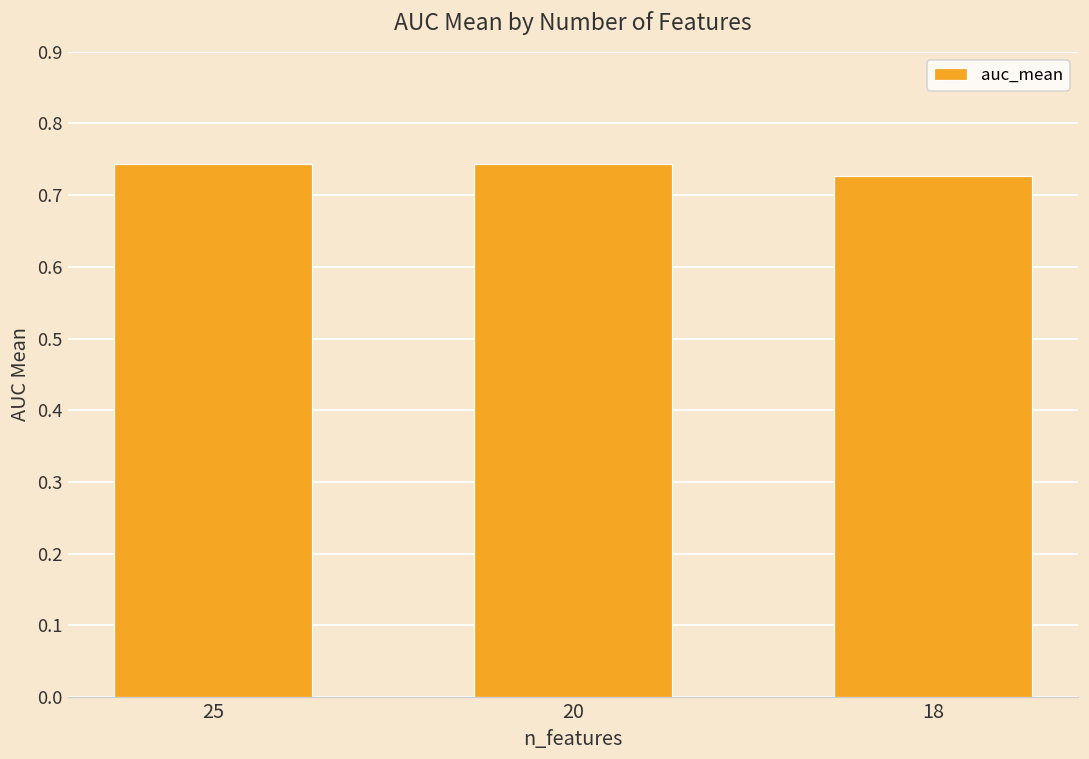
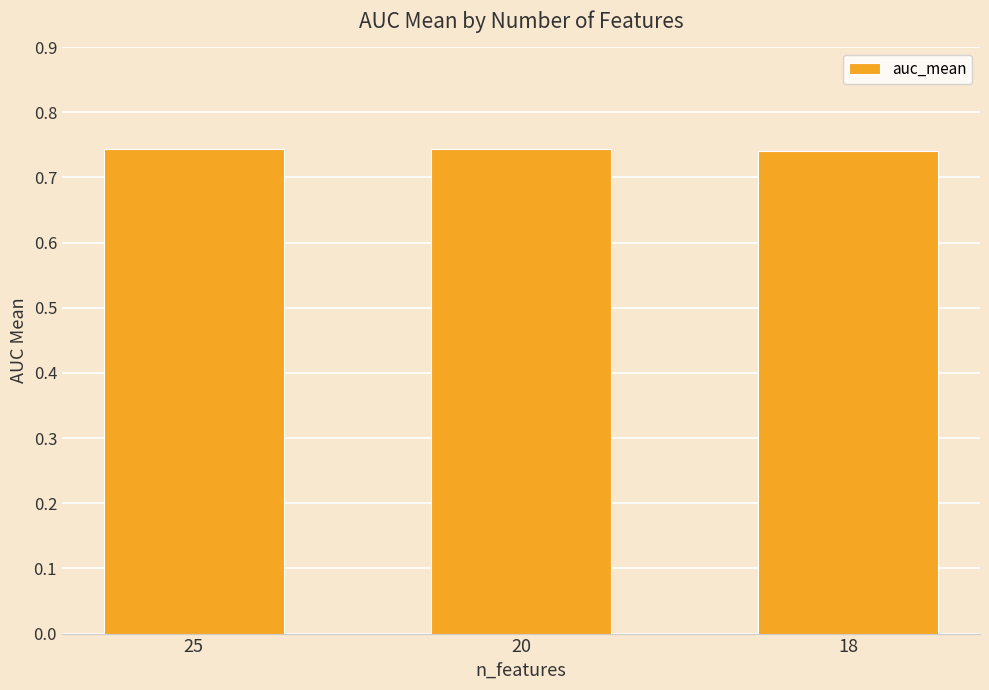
18: 0.73 -> 0.74
